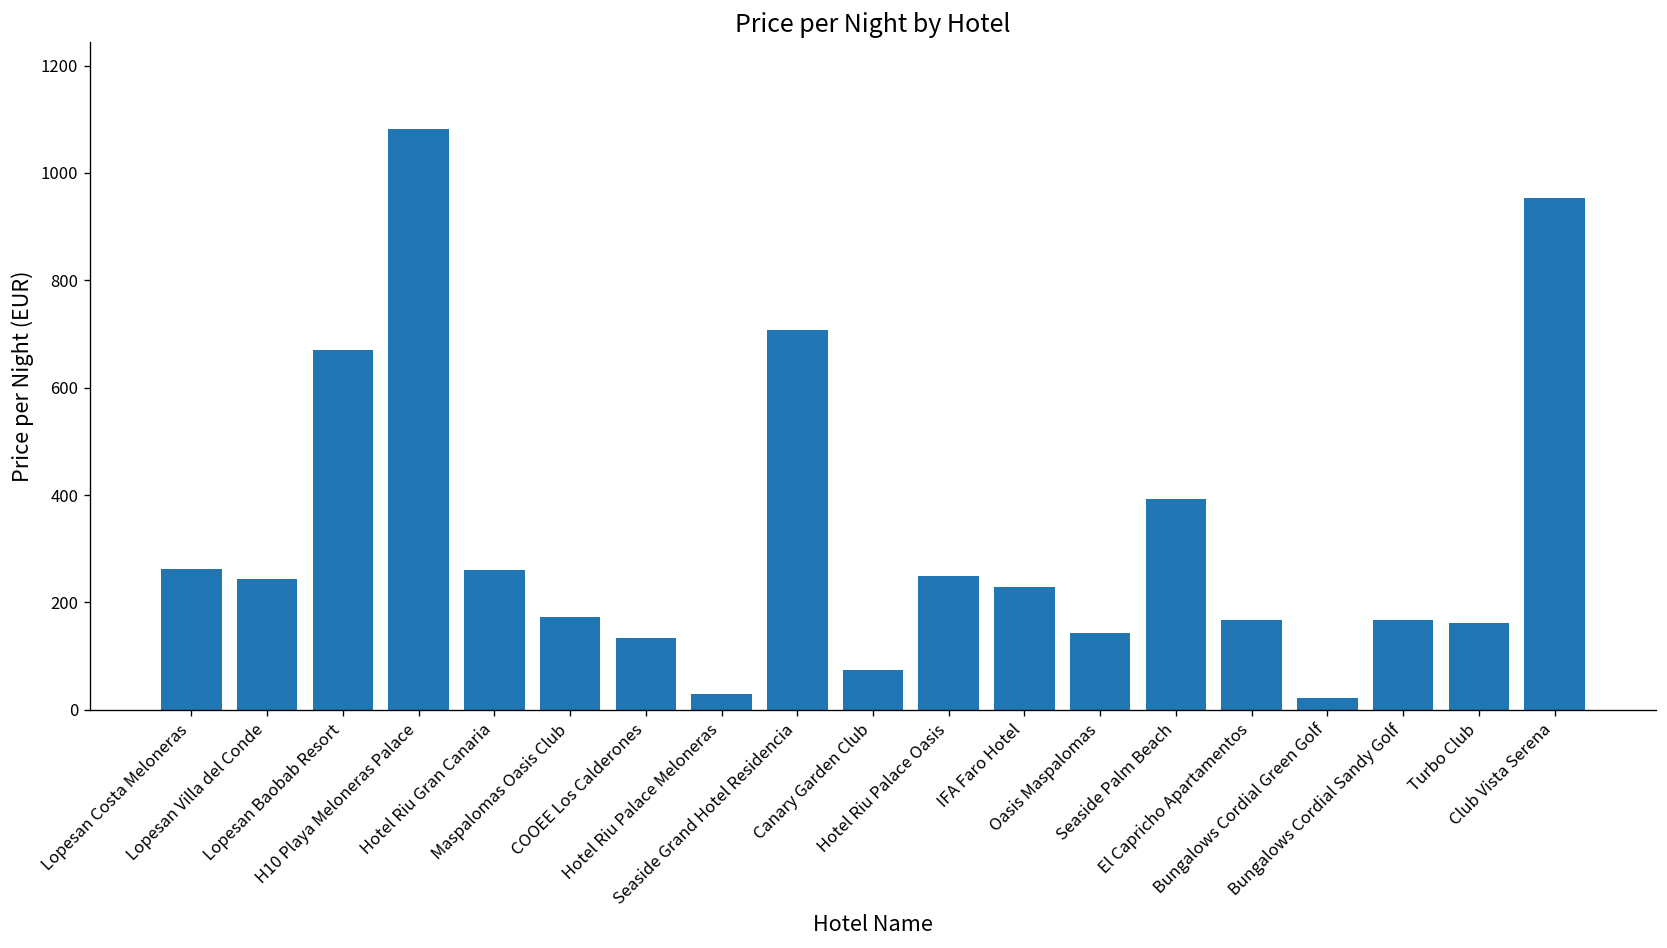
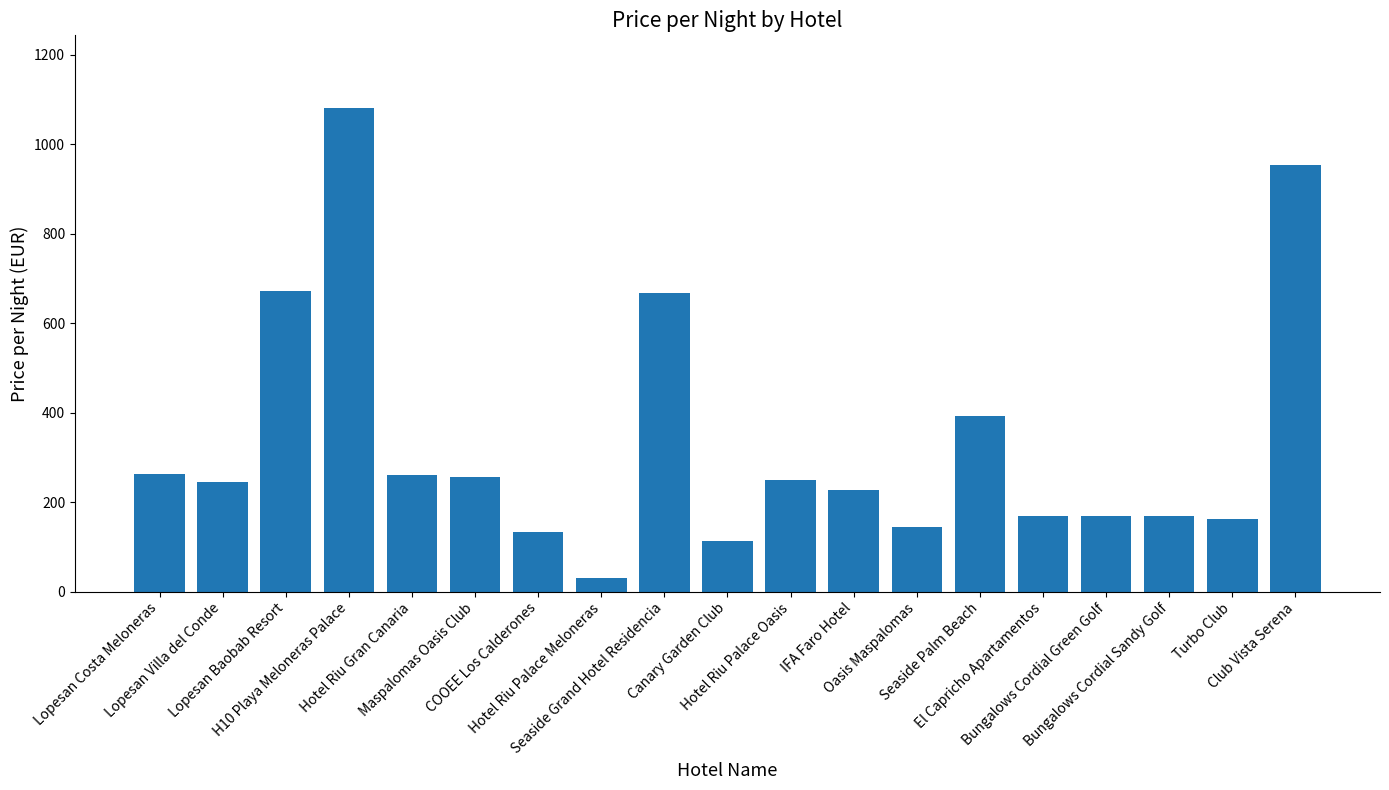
Maspalomas Oasis Club: 170 -> 260
Seaside Grand Hotel Residencia: 710 -> 670
Canary Garden Club: 70 -> 110
Bungalows Cordial Green Golf: 20 -> 170
